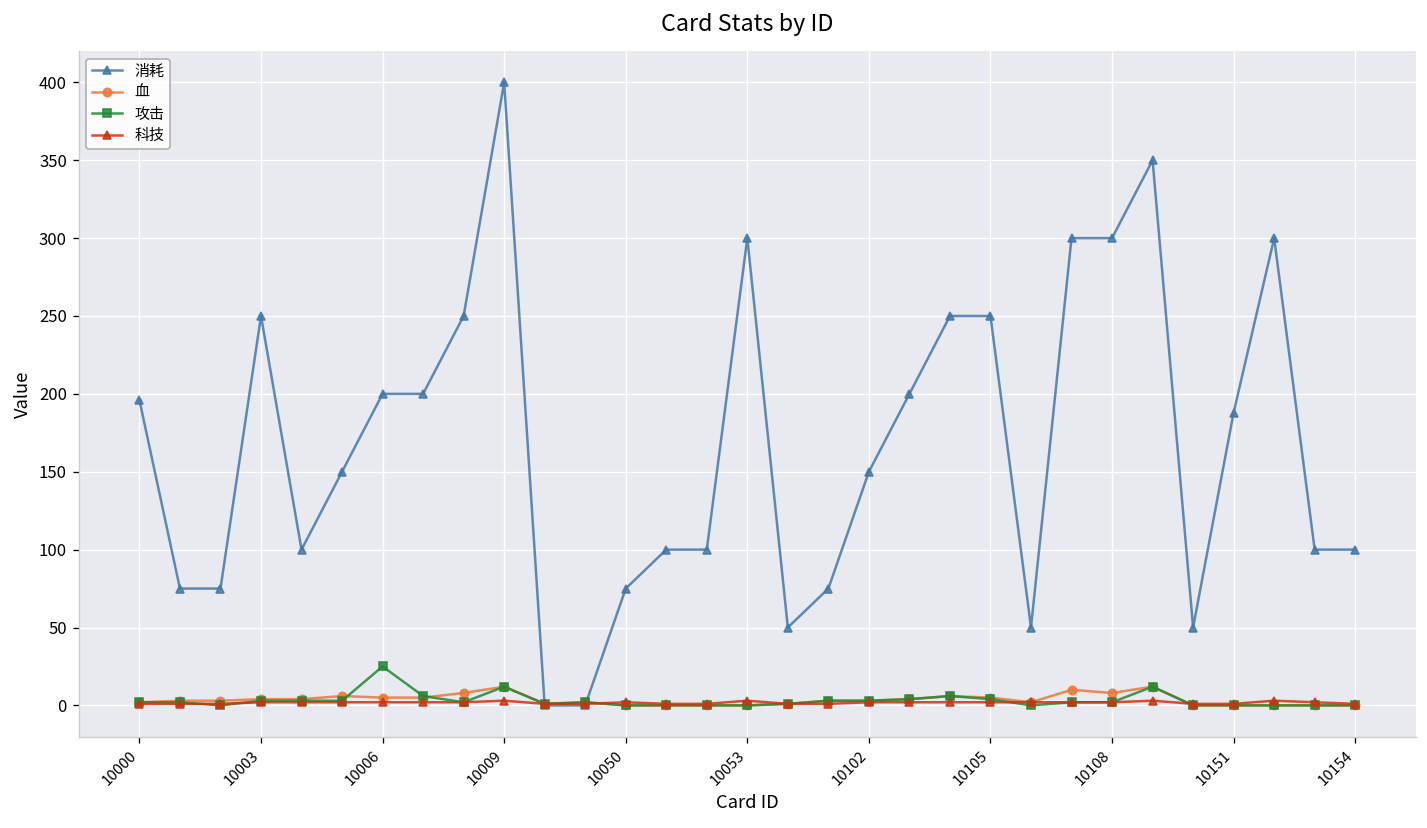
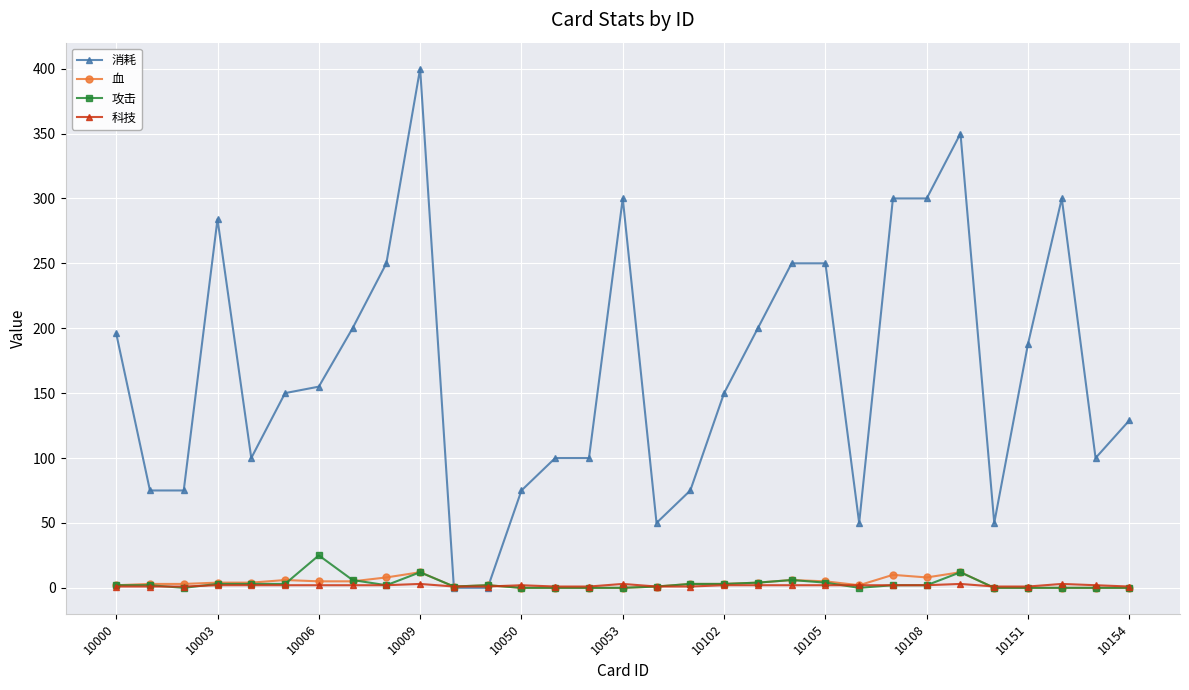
消耗, 10003: 250 -> 284
消耗, 10006: 200 -> 155
消耗, 10154: 100 -> 129
